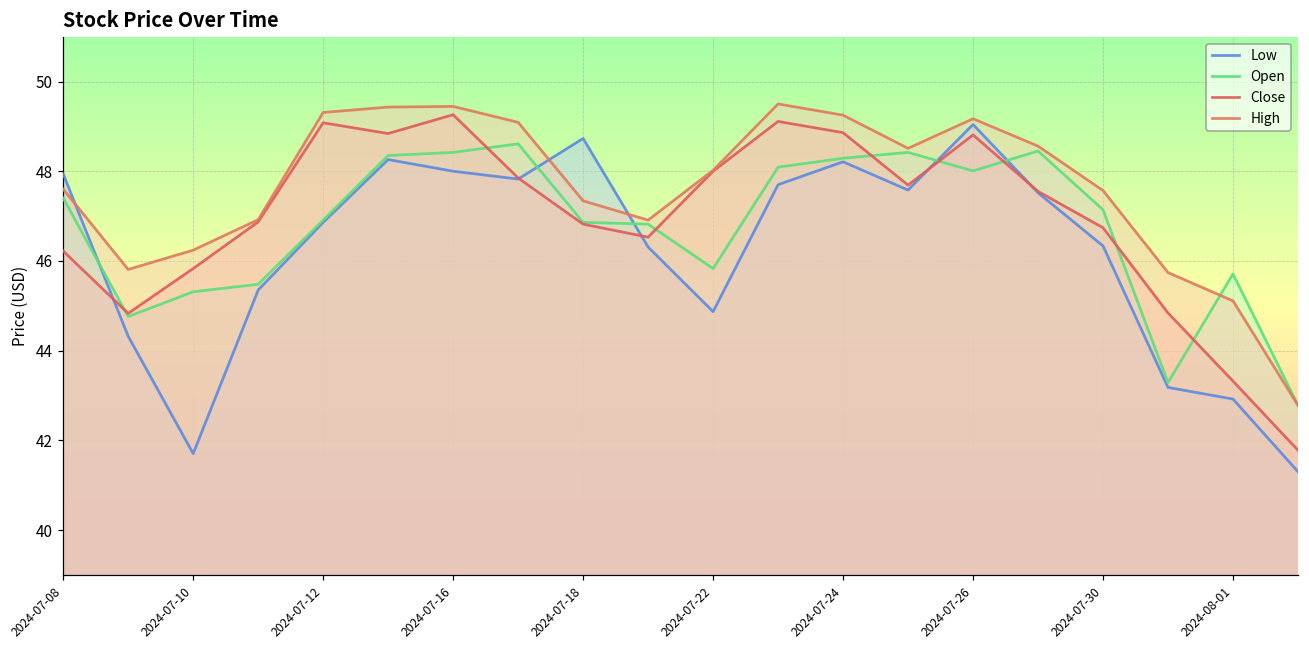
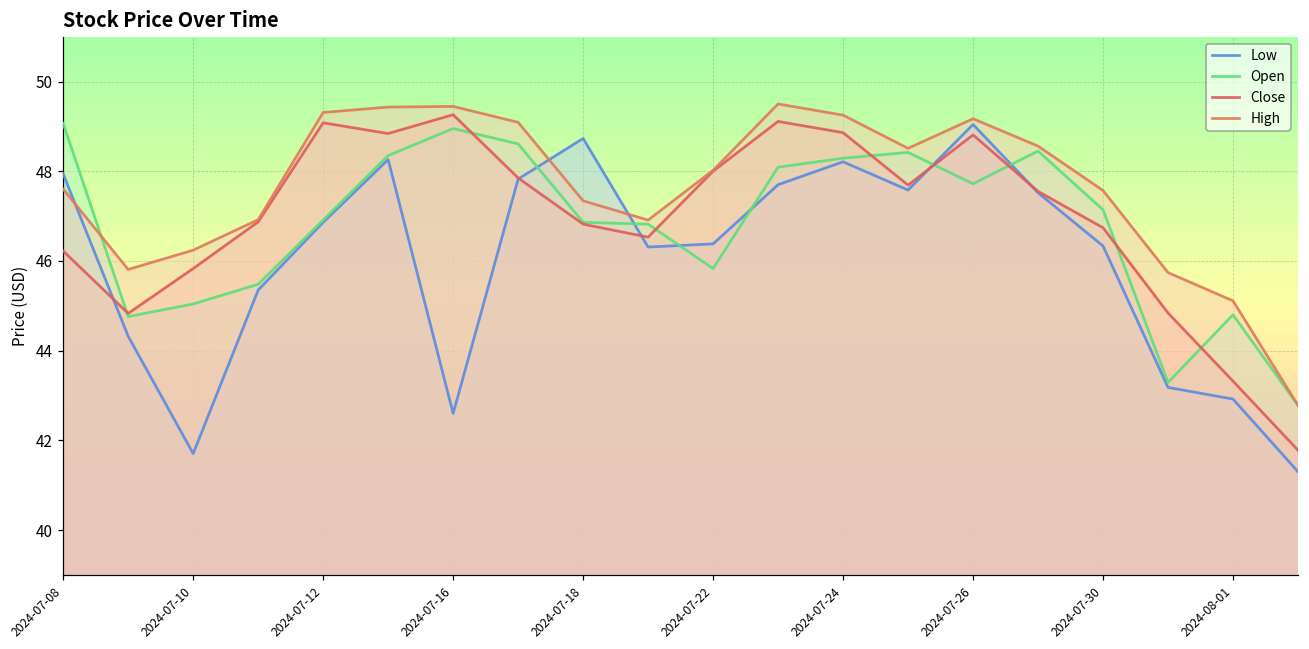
Open, 2024-07-08: 47.4 -> 49.1
Open, 2024-07-10: 45.3 -> 45.0
Low, 2024-07-16: 48.0 -> 42.6
Open, 2024-07-16: 48.4 -> 49.0
Low, 2024-07-22: 44.9 -> 46.4
Open, 2024-07-26: 48.0 -> 47.7
Open, 2024-08-01: 45.7 -> 44.8
